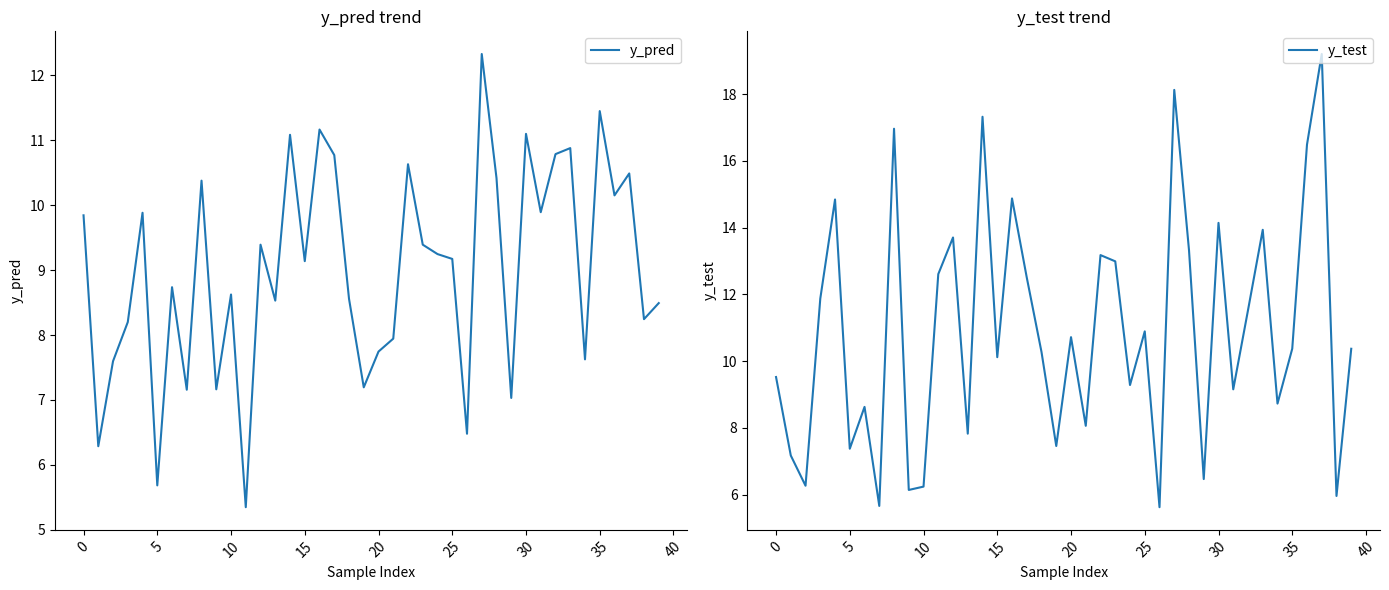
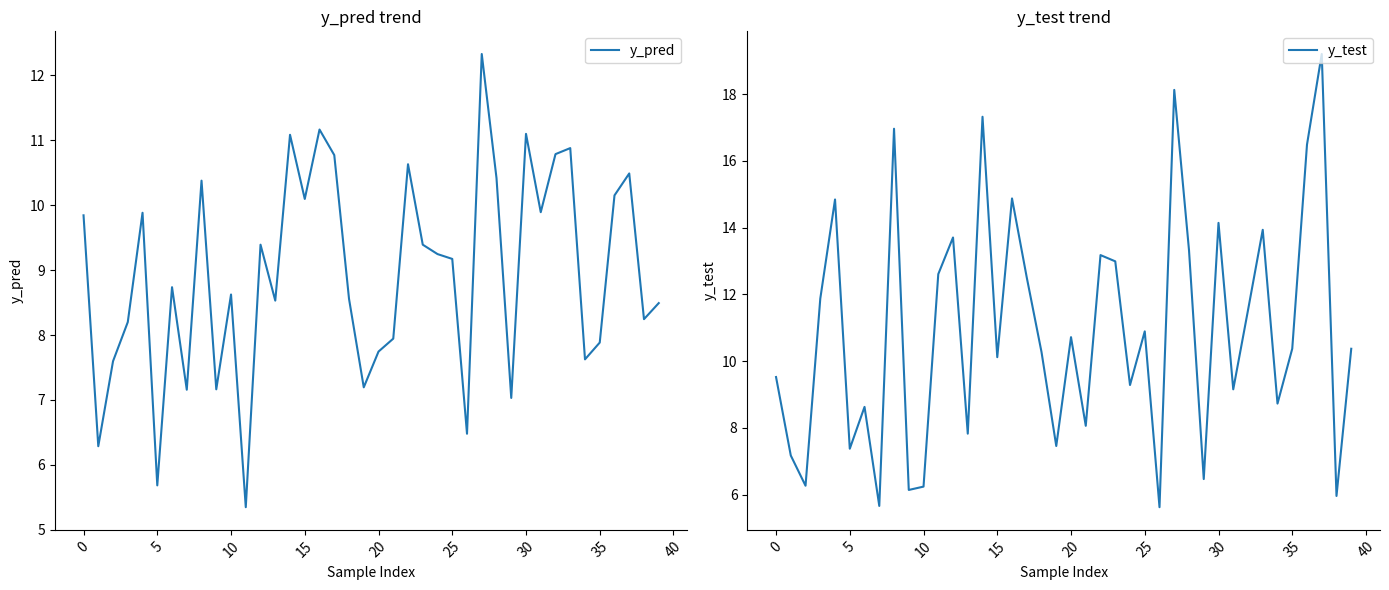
y_pred trend, 15: 9.1 -> 10.1
y_pred trend, 35: 11.4 -> 7.9
